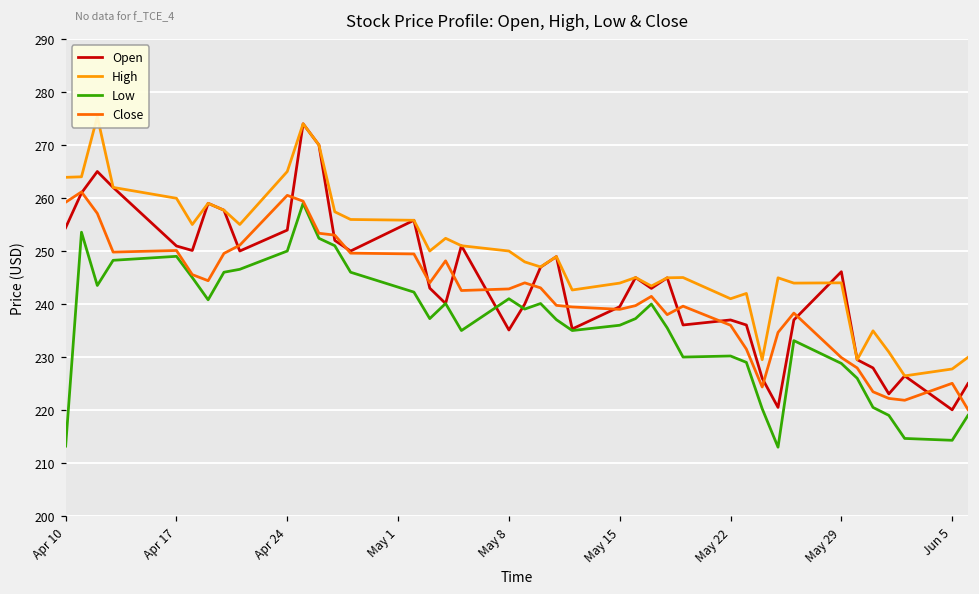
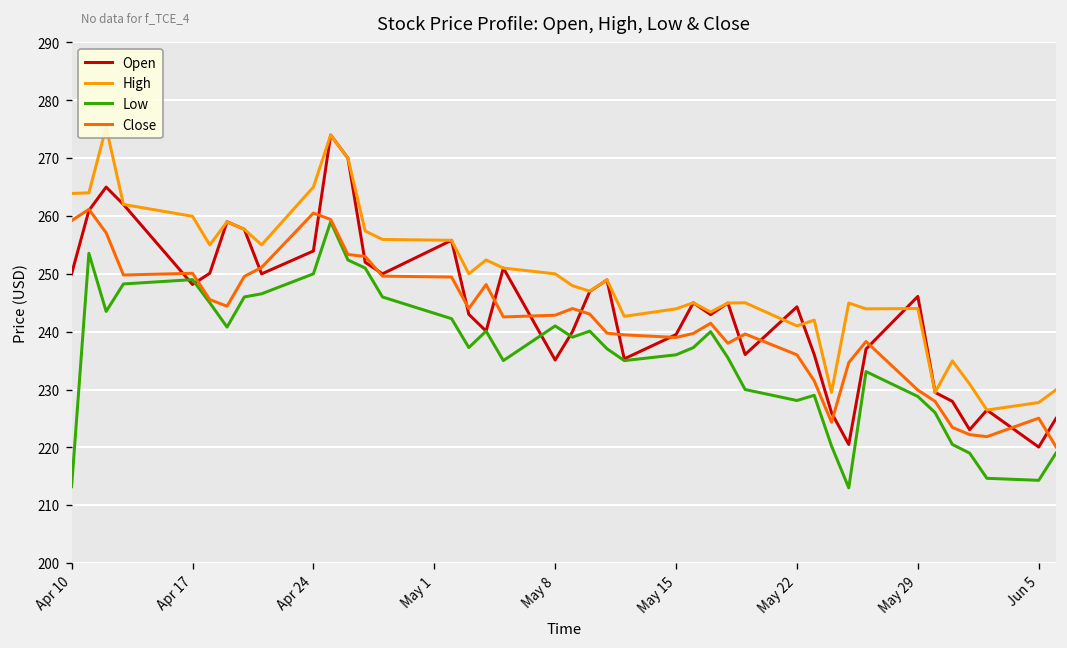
Open, Apr 10: 254 -> 250
Open, Apr 17: 251 -> 248
Open, May 22: 237 -> 244
Low, May 22: 230 -> 228
